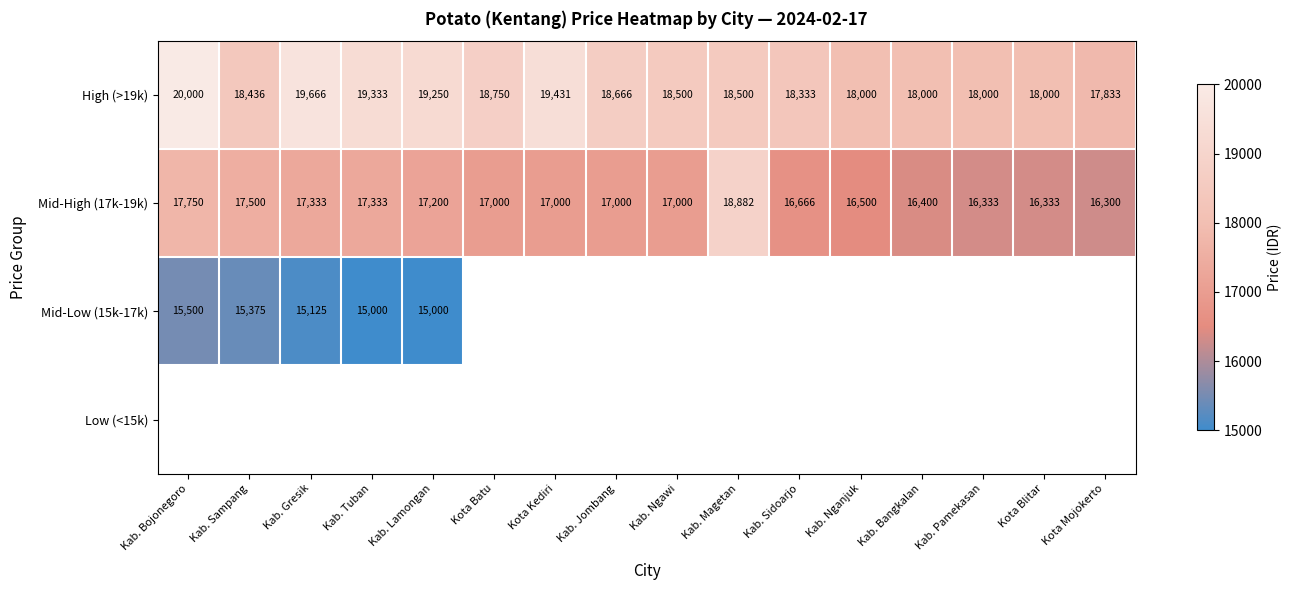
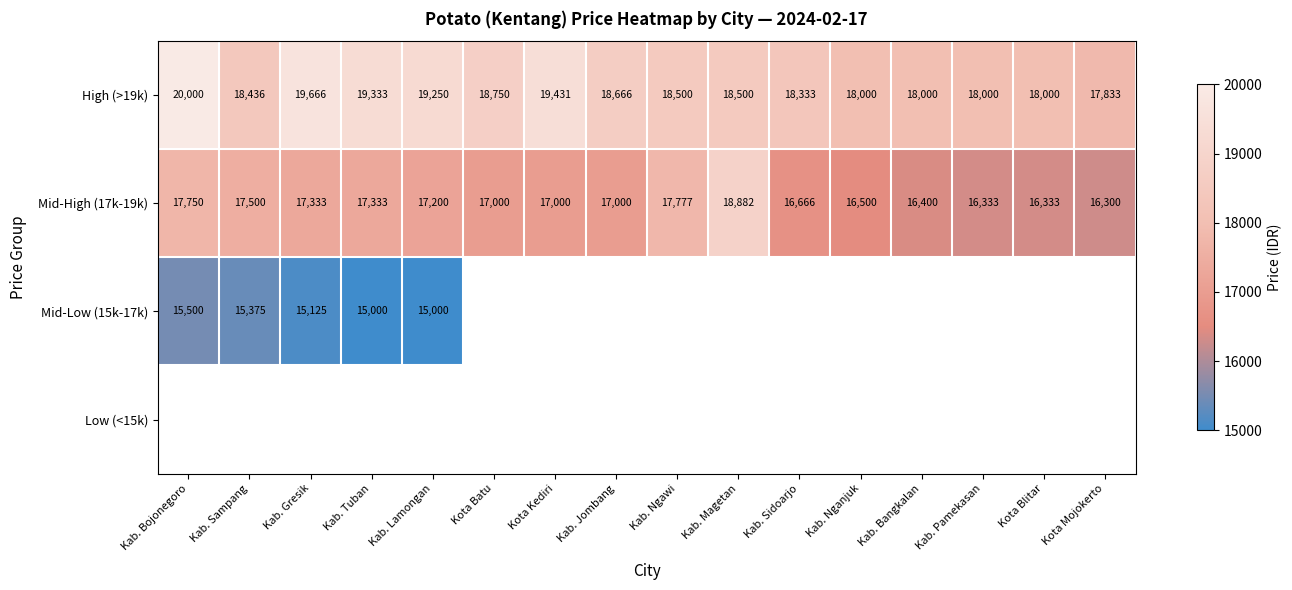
Mid-High (17k-19k), Kab. Ngawi: 17,000 -> 17,777
